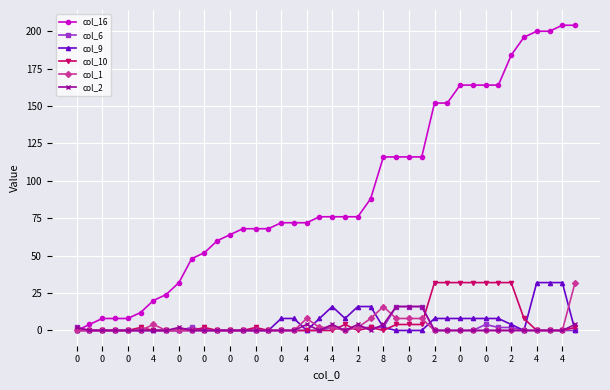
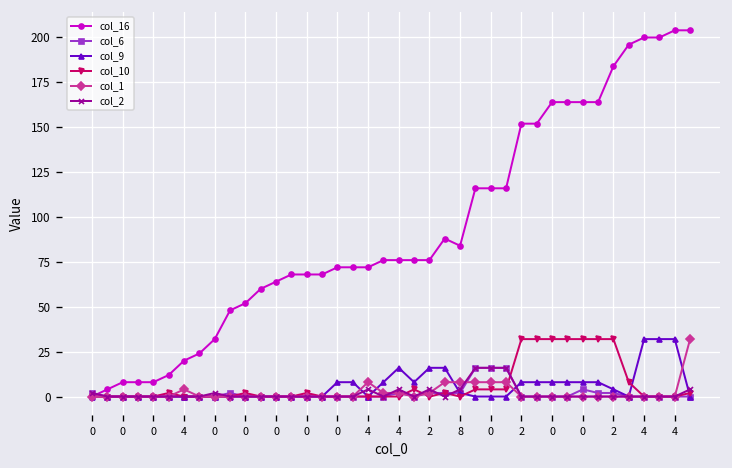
col_16, 8: 116 -> 84
col_1, 8: 16 -> 8
